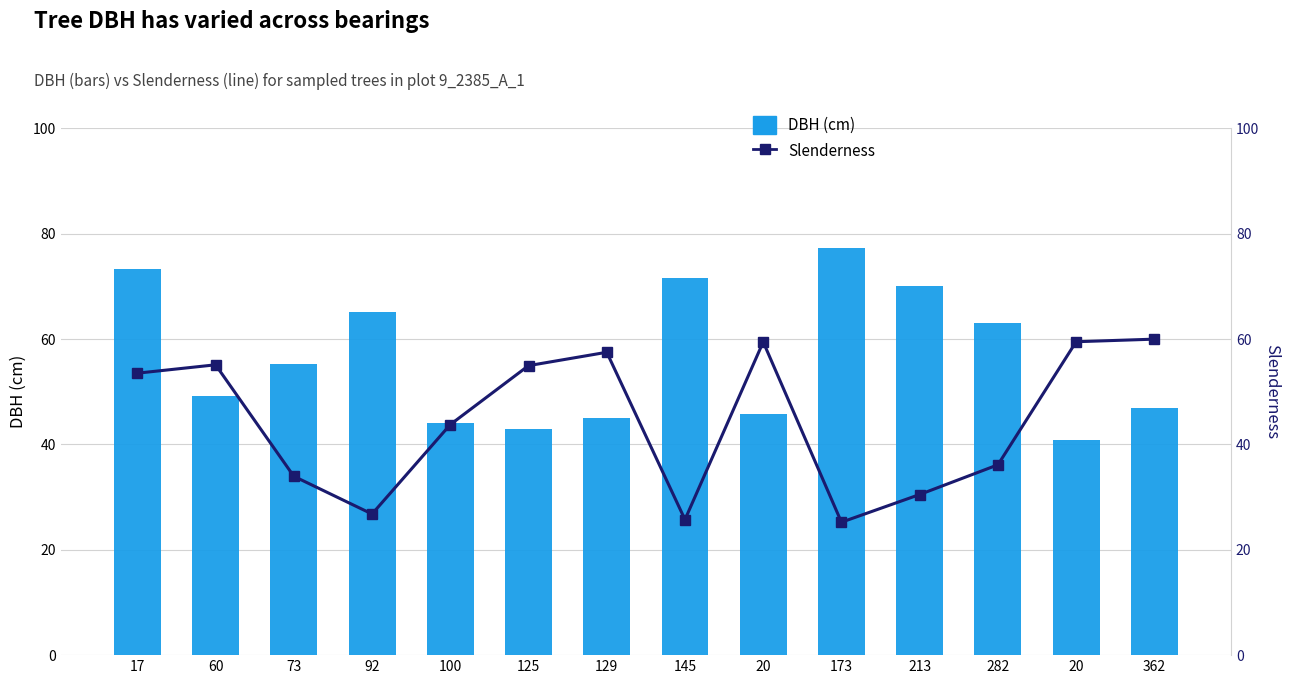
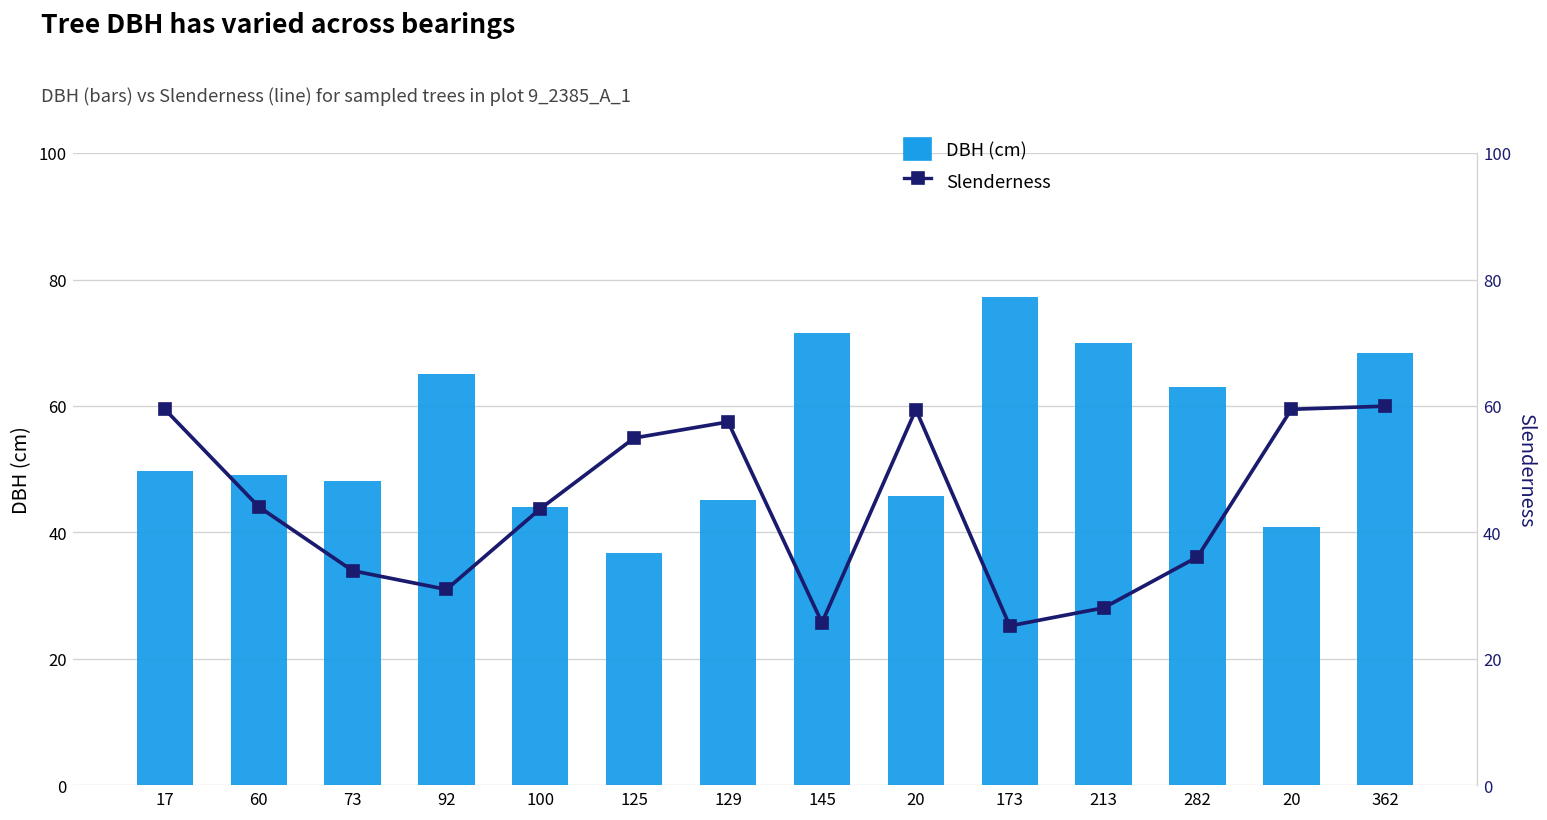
DBH (cm), 17: 73 -> 50
DBH (cm), 73: 55 -> 48
DBH (cm), 125: 43 -> 37
DBH (cm), 362: 47 -> 68
Slenderness, 17: 54 -> 59
Slenderness, 60: 55 -> 44
Slenderness, 92: 27 -> 31
Slenderness, 213: 30 -> 28
